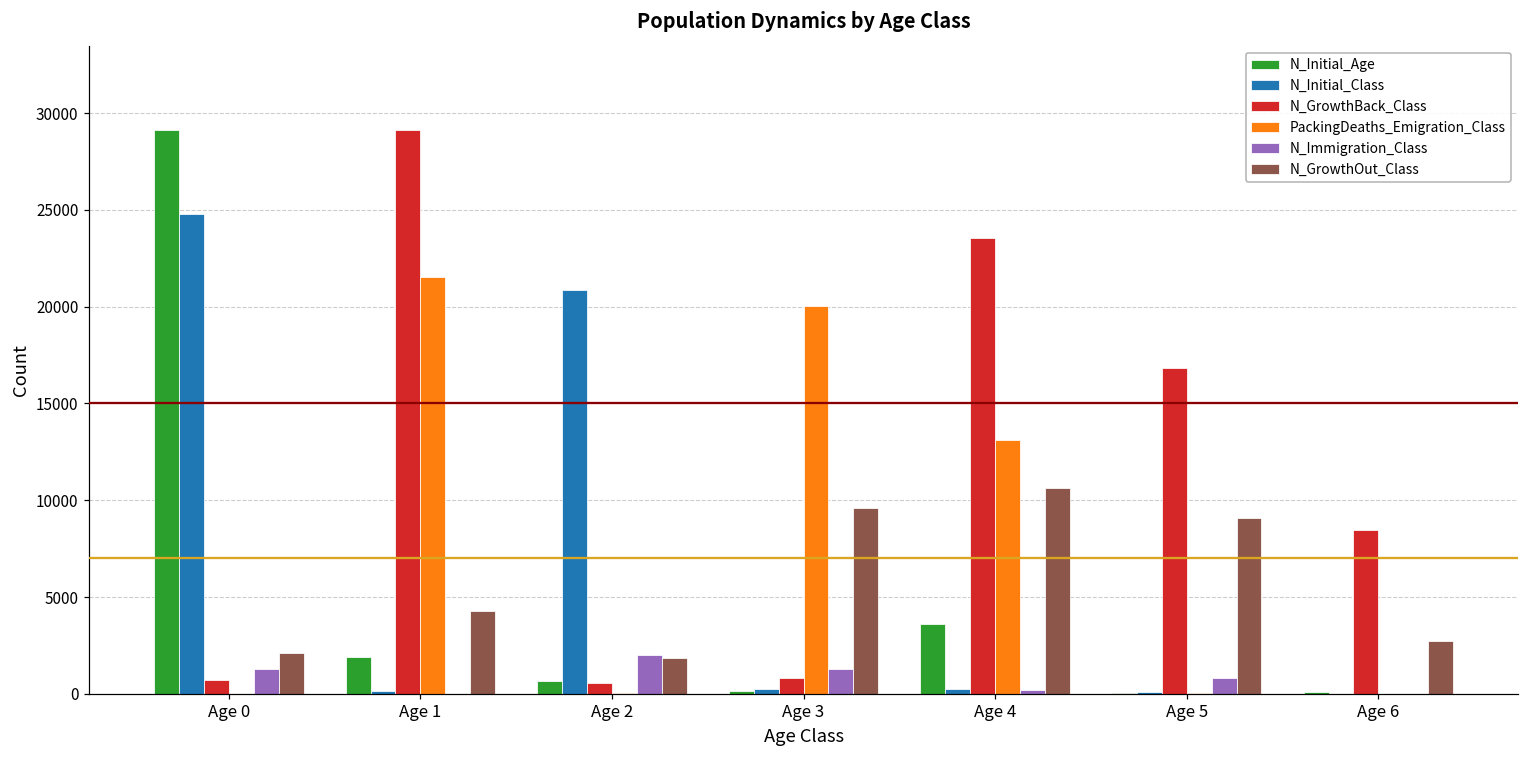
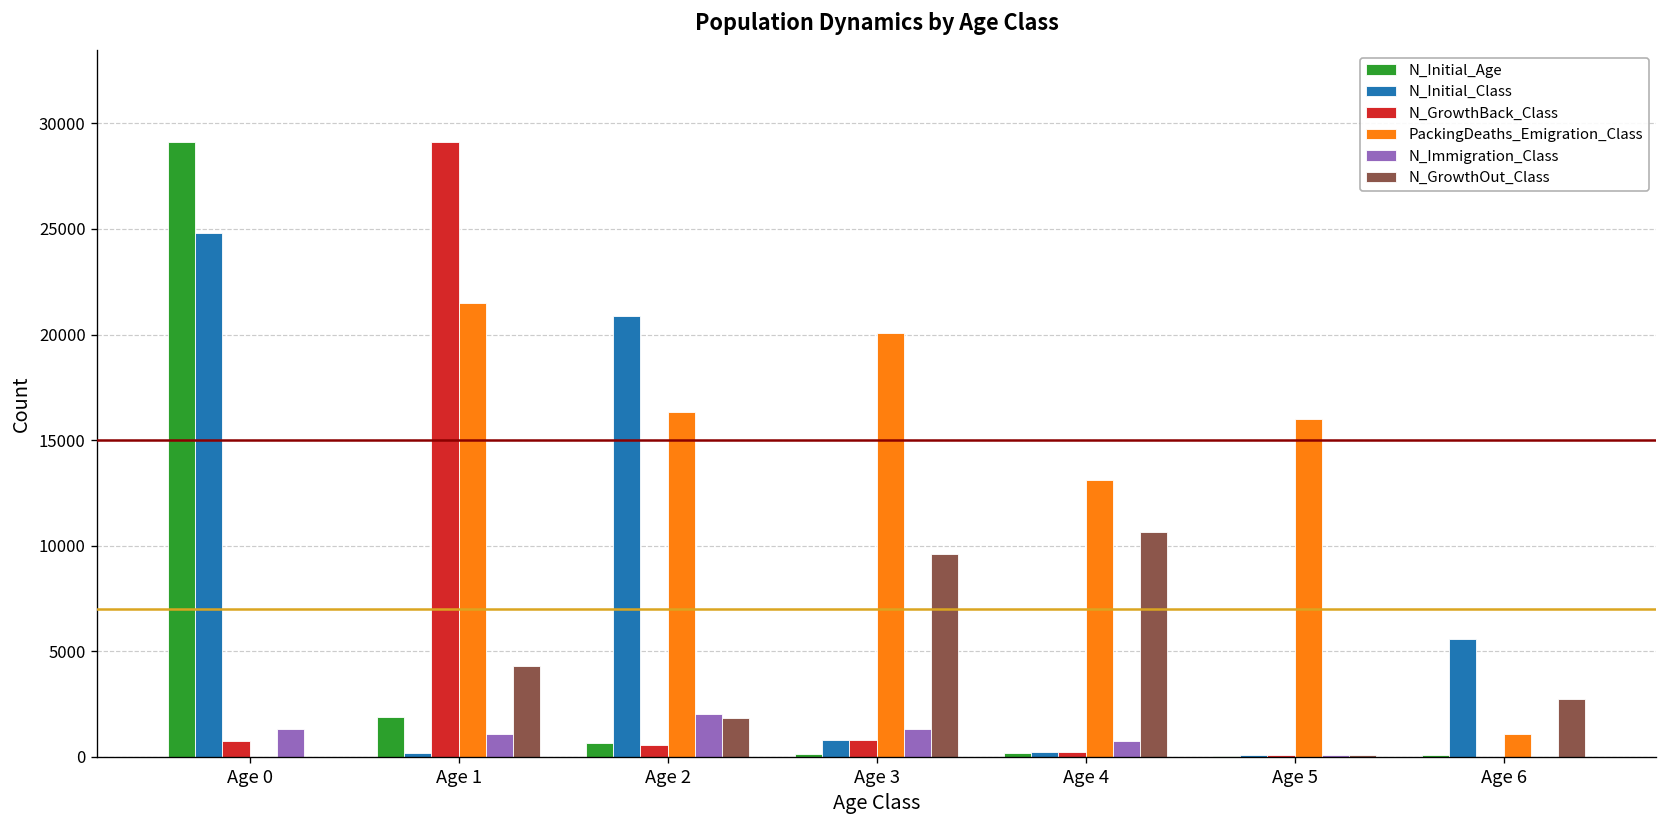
N_GrowthOut_Class, Age 0: 2100 -> 0
N_Immigration_Class, Age 1: 0 -> 1100
PackingDeaths_Emigration_Class, Age 2: 0 -> 16400
N_Initial_Class, Age 3: 300 -> 800
N_Initial_Age, Age 4: 3600 -> 200
N_GrowthBack_Class, Age 4: 23600 -> 200
N_Immigration_Class, Age 4: 200 -> 800
N_GrowthBack_Class, Age 5: 16800 -> 100
PackingDeaths_Emigration_Class, Age 5: 0 -> 16000
N_Immigration_Class, Age 5: 800 -> 100
N_GrowthOut_Class, Age 5: 9100 -> 100
N_Initial_Class, Age 6: 0 -> 5600
N_GrowthBack_Class, Age 6: 8500 -> 0
PackingDeaths_Emigration_Class, Age 6: 0 -> 1100
